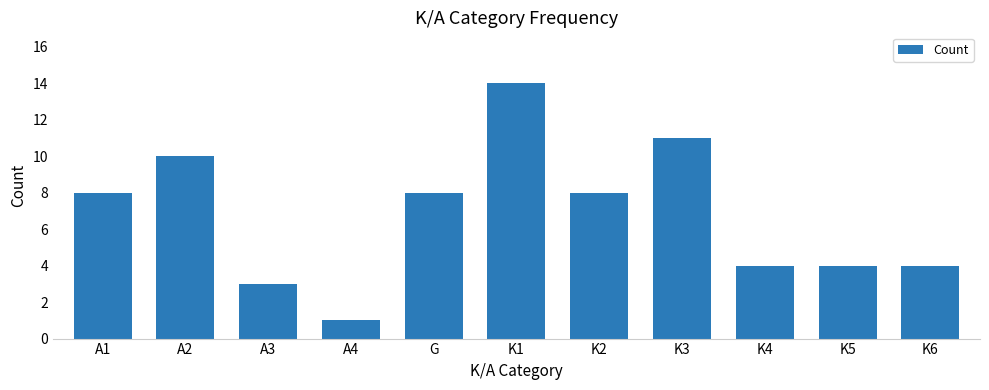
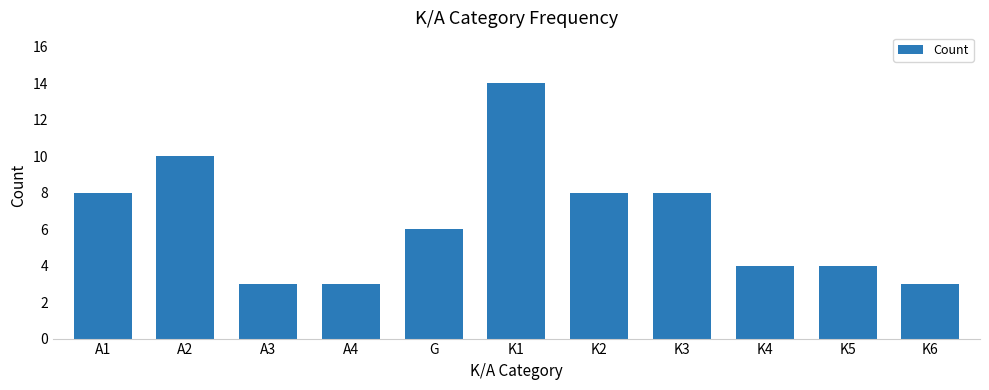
A4: 1 -> 3
G: 8 -> 6
K3: 11 -> 8
K6: 4 -> 3
